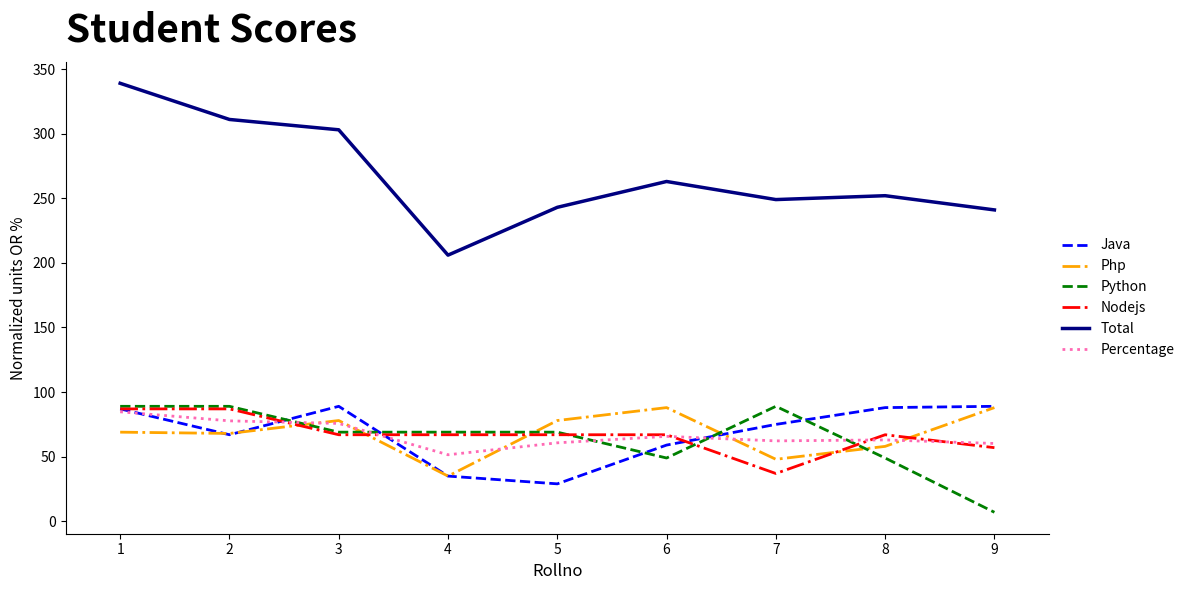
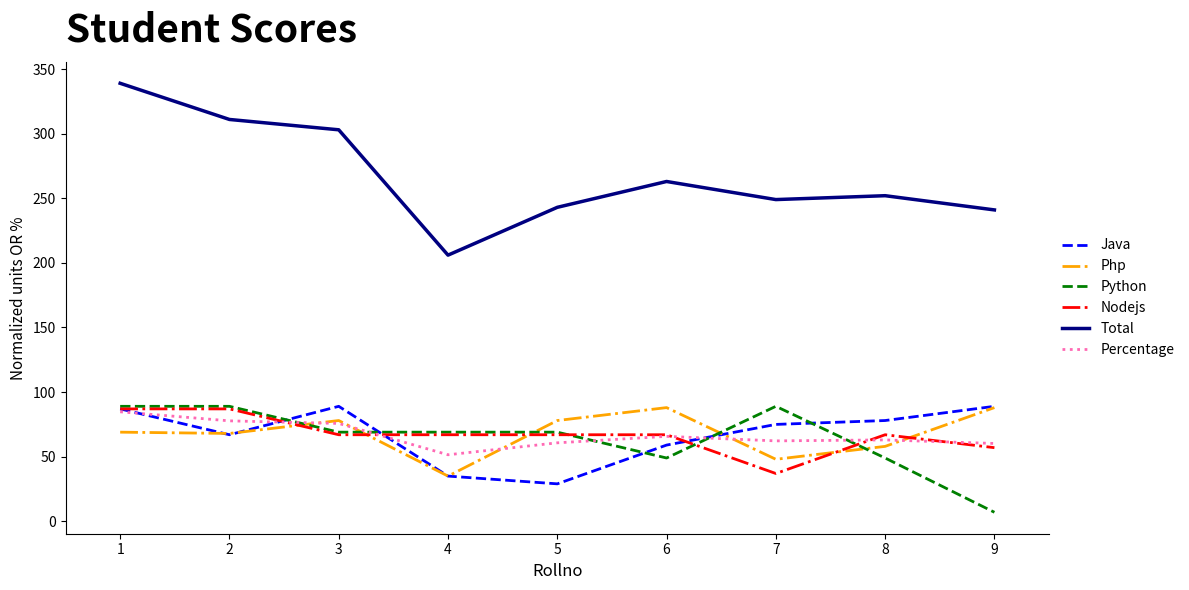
Java, 8: 88 -> 78
